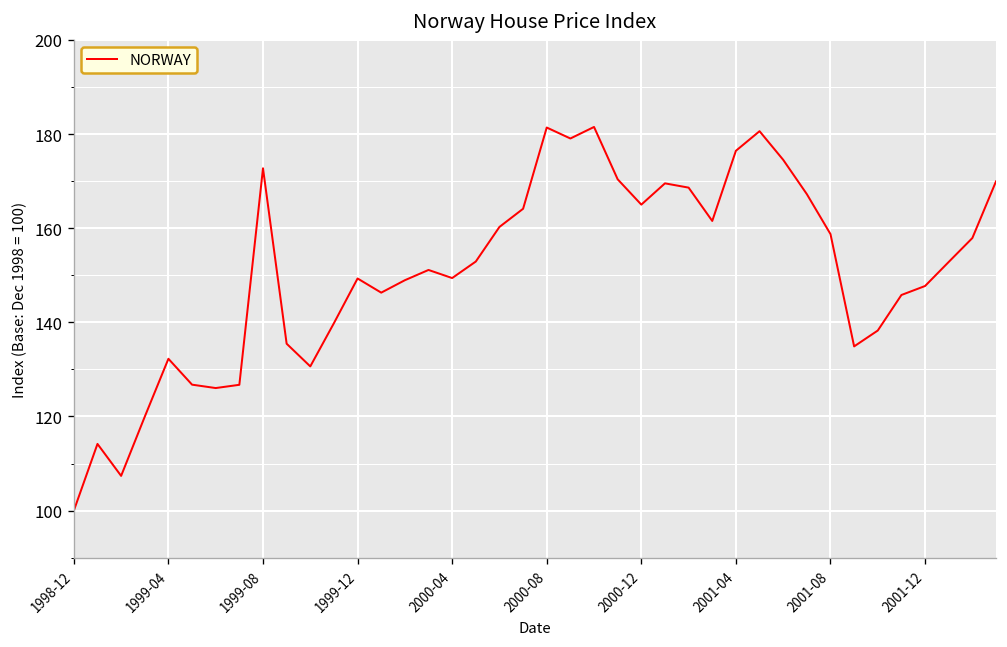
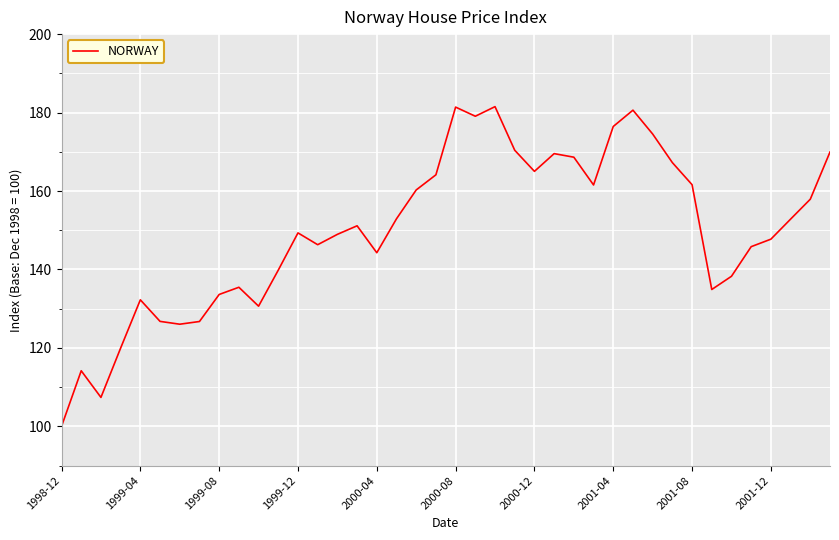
1999-08: 173 -> 134
2000-04: 149 -> 144
2001-08: 159 -> 162
